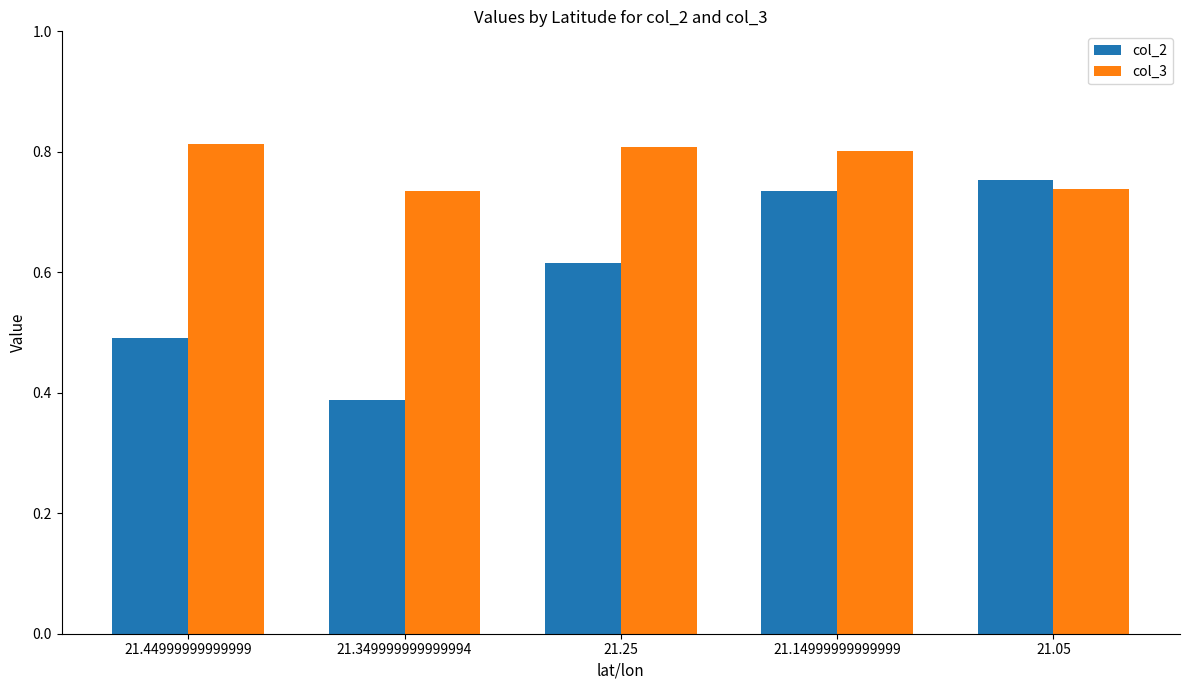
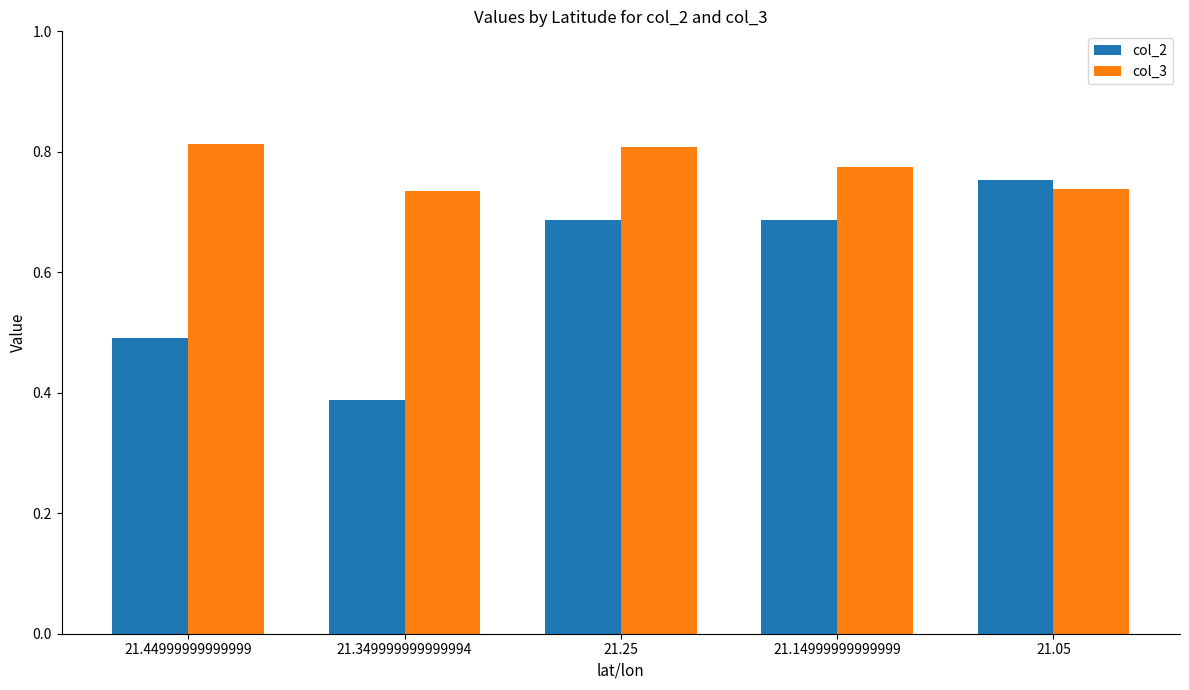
col_2, 21.25: 0.62 -> 0.69
col_2, 21.14999999999999: 0.74 -> 0.69
col_3, 21.14999999999999: 0.80 -> 0.77
